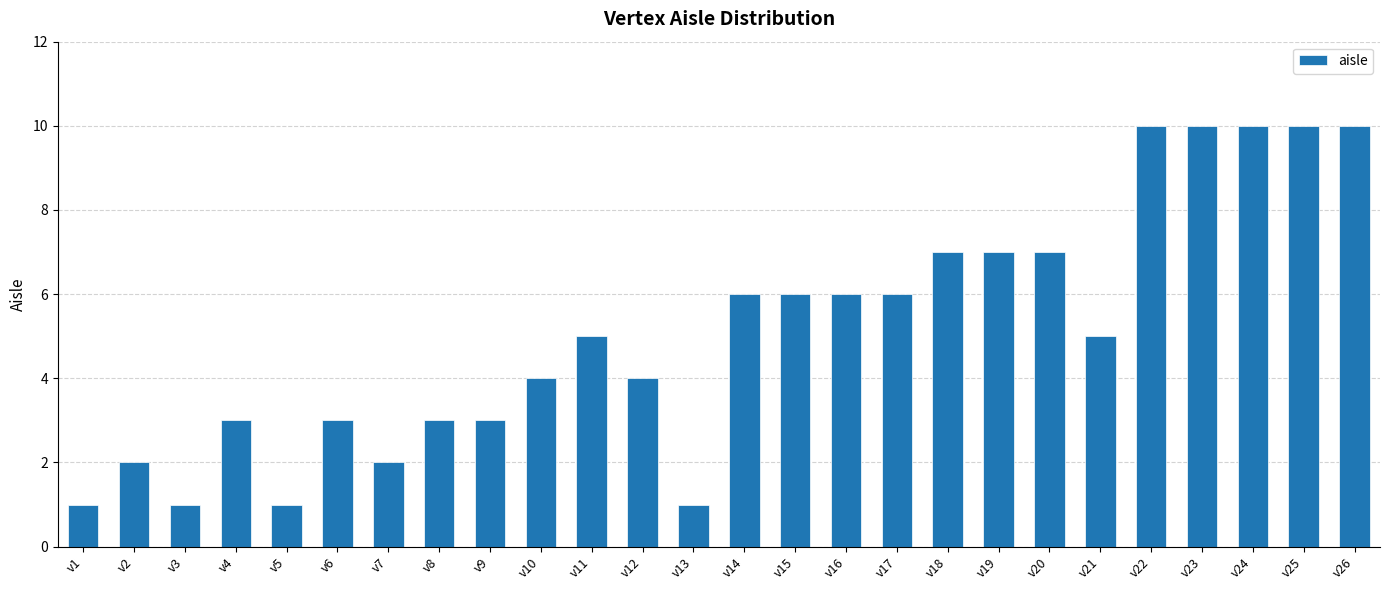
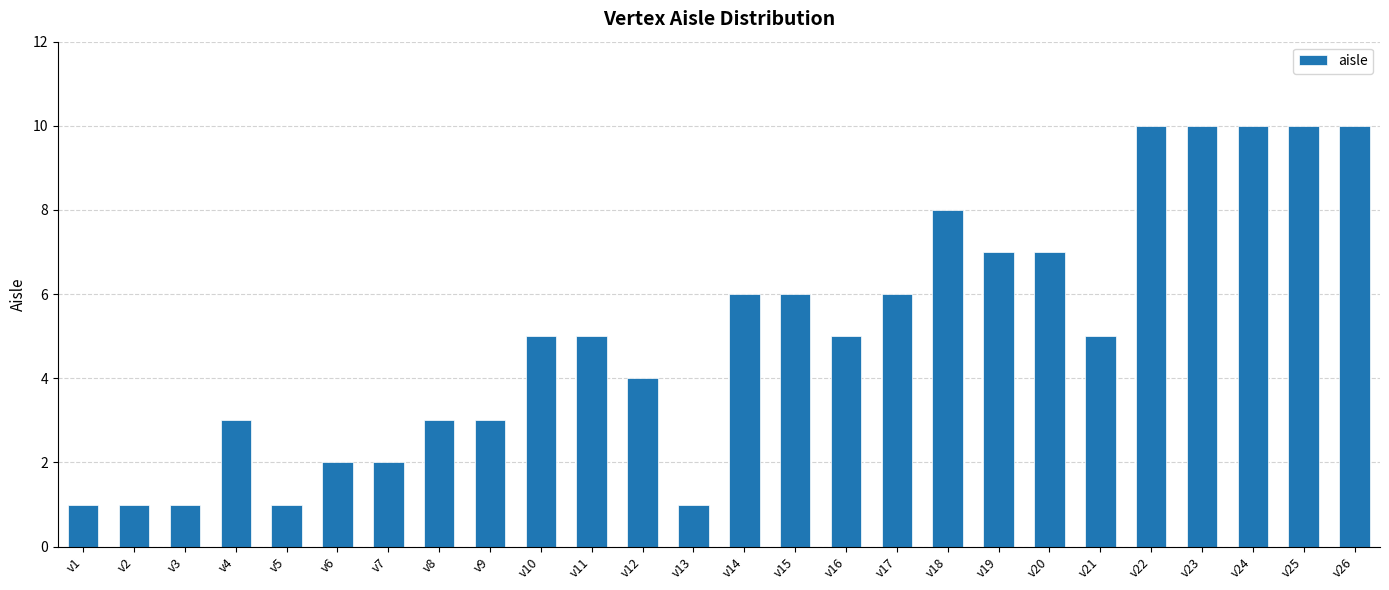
v2: 2 -> 1
v6: 3 -> 2
v10: 4 -> 5
v16: 6 -> 5
v18: 7 -> 8
